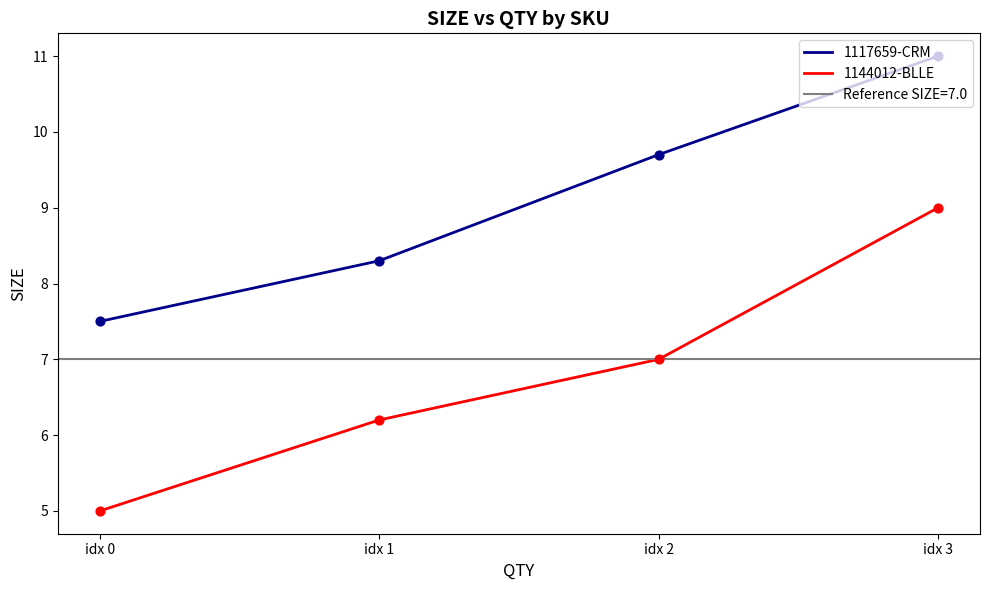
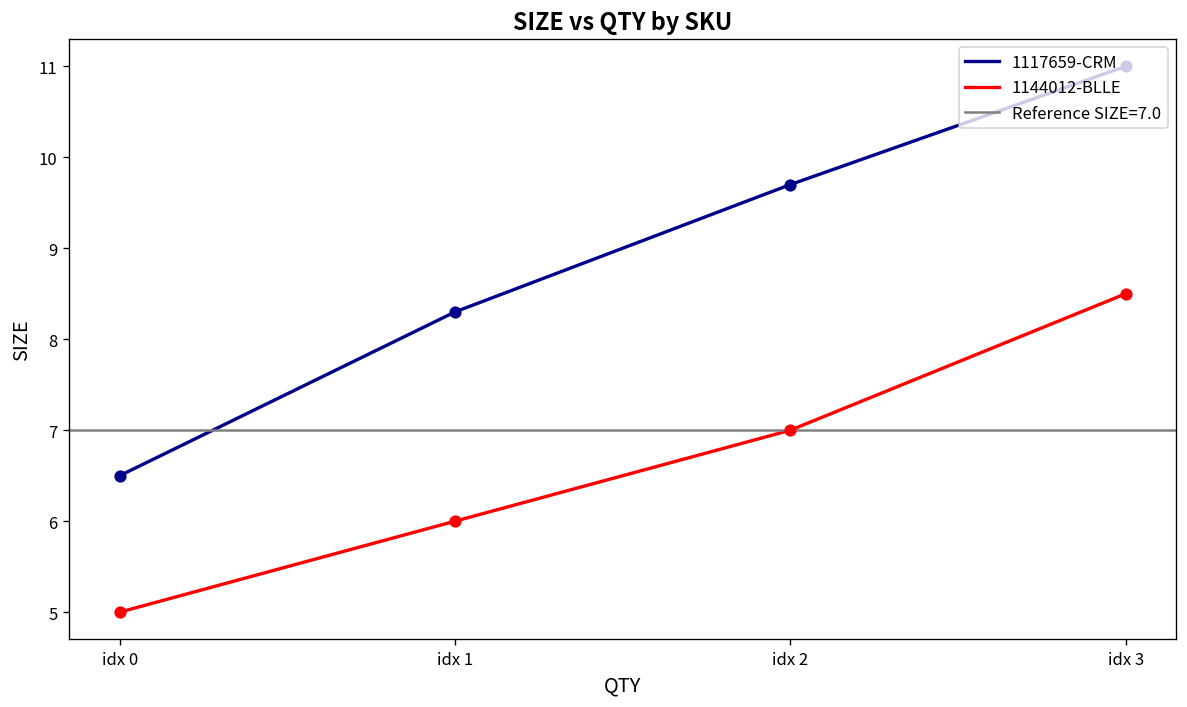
1117659-CRM, idx 0: 7.5 -> 6.5
1144012-BLLE, idx 1: 6.2 -> 6.0
1144012-BLLE, idx 3: 9.0 -> 8.5
